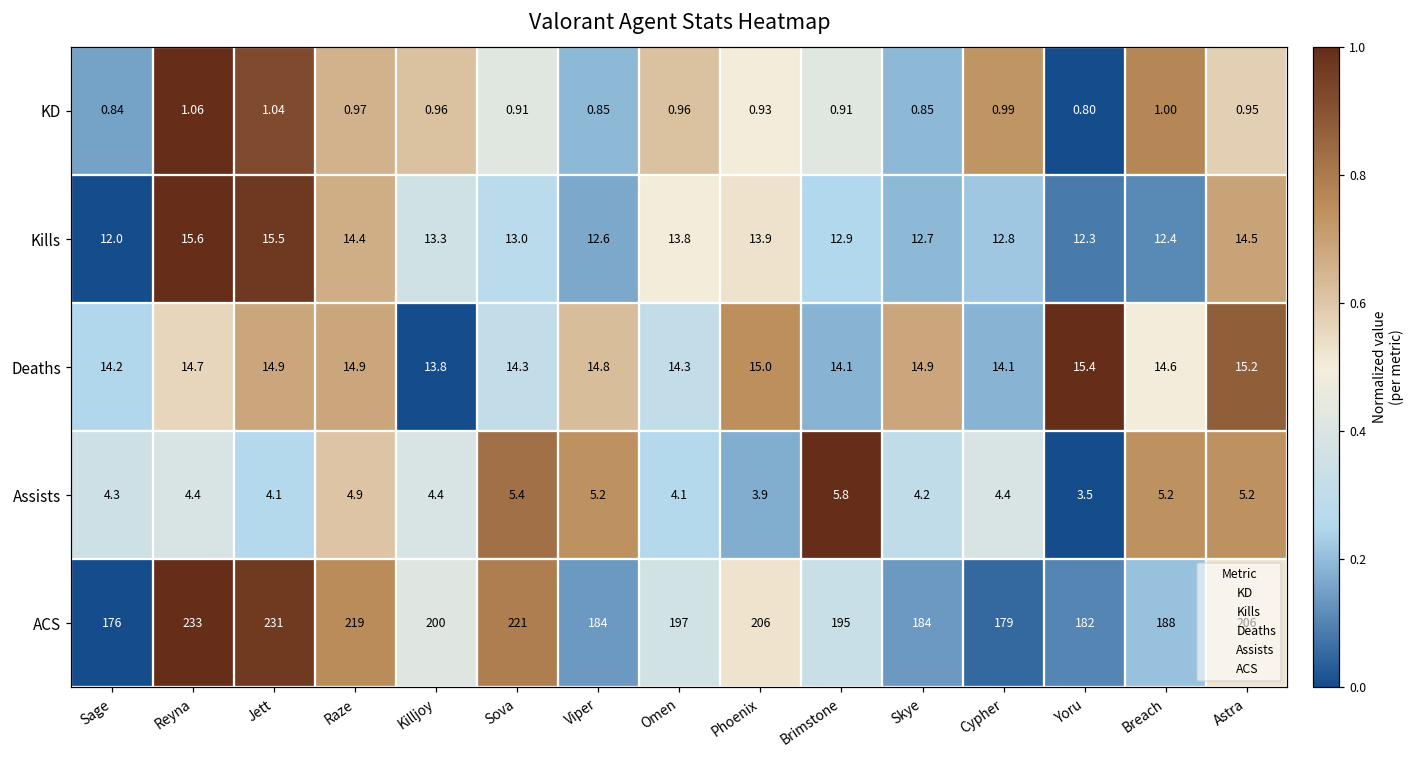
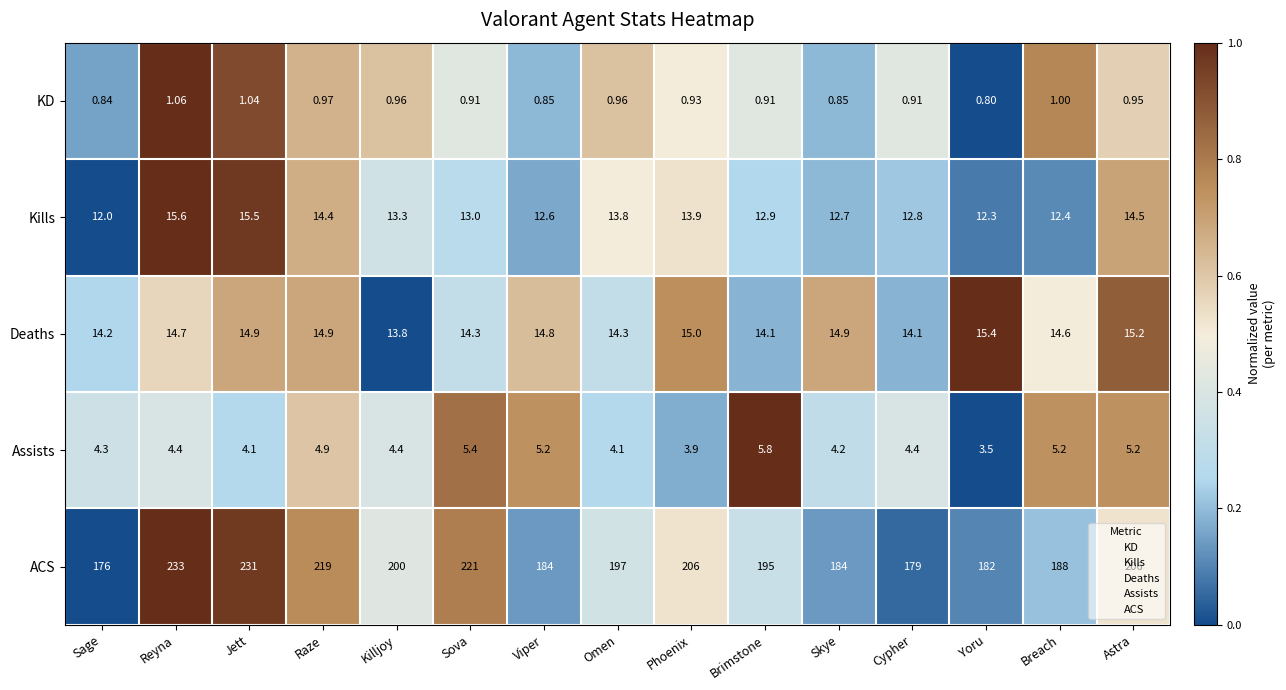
KD, Cypher: 0.99 -> 0.91
